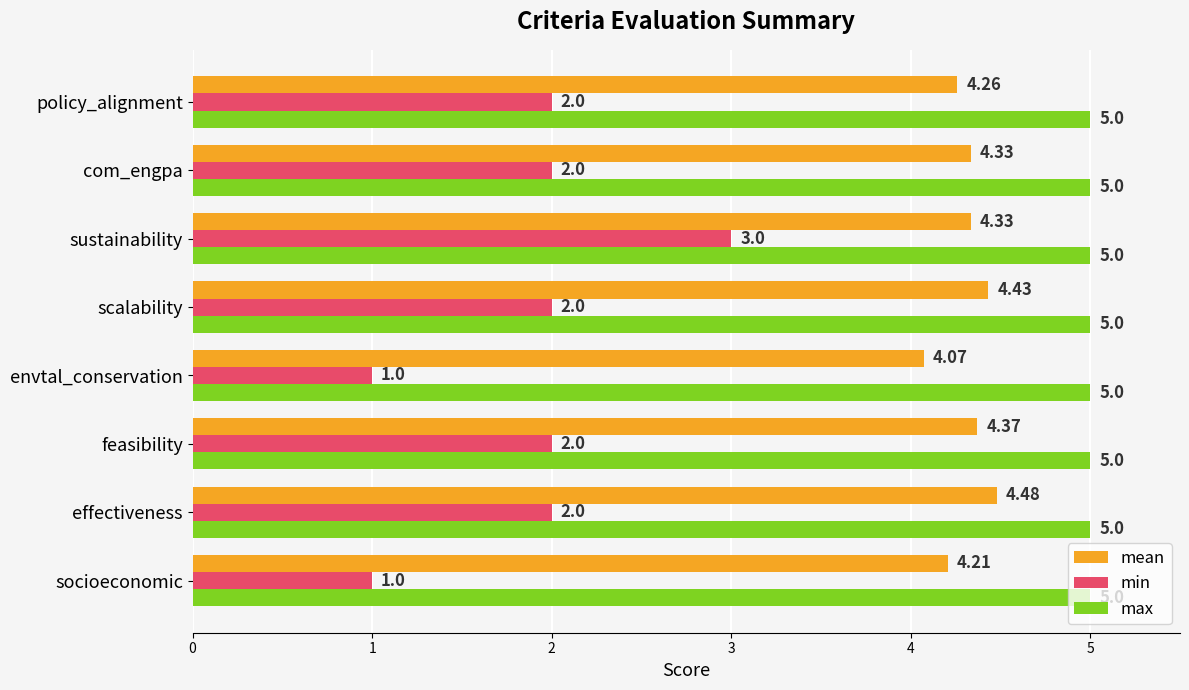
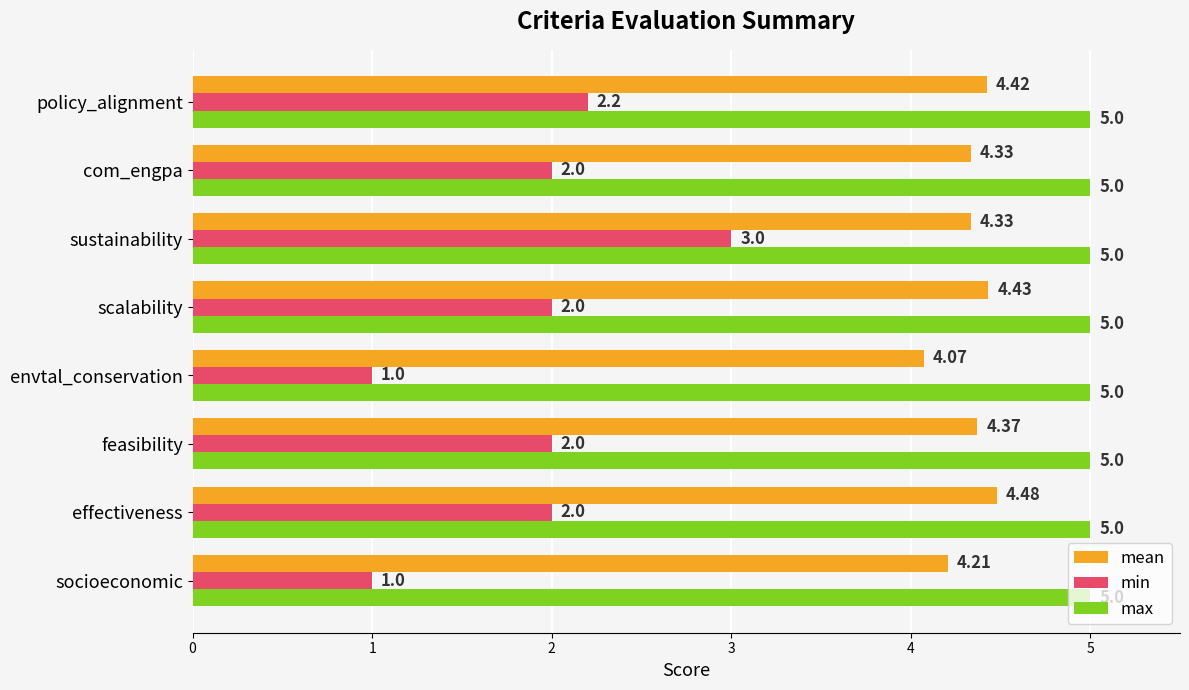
mean, policy_alignment: 4.26 -> 4.42
min, policy_alignment: 2.0 -> 2.2
